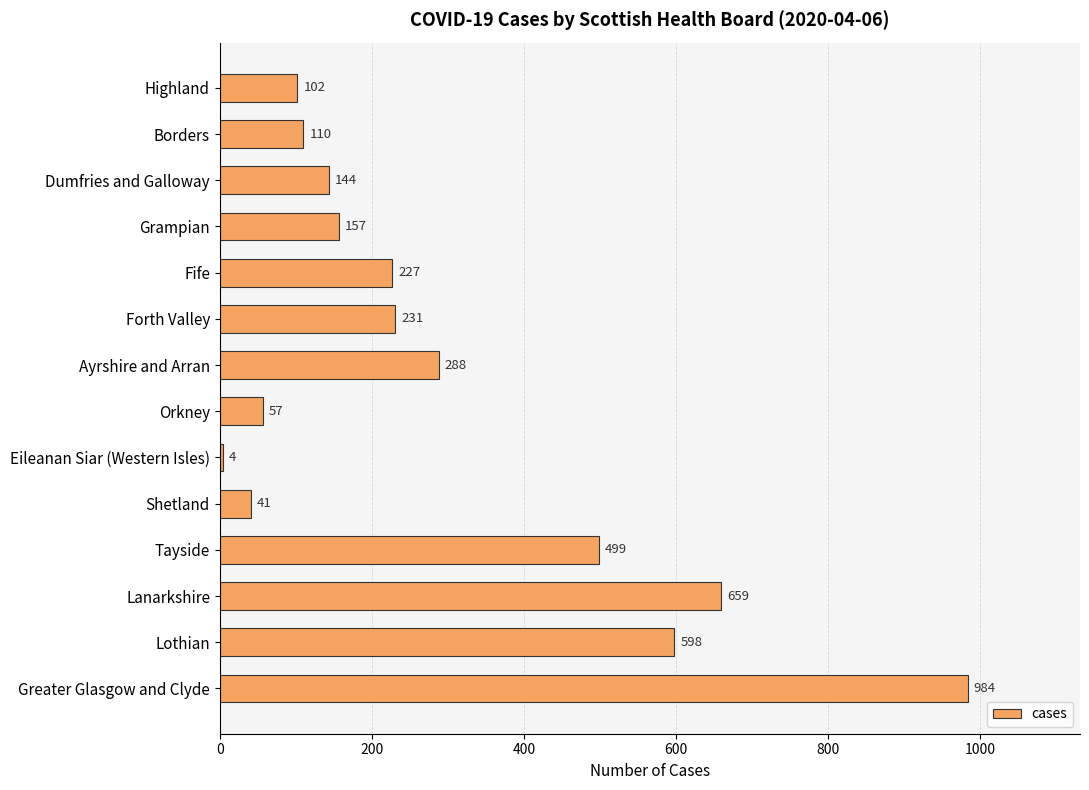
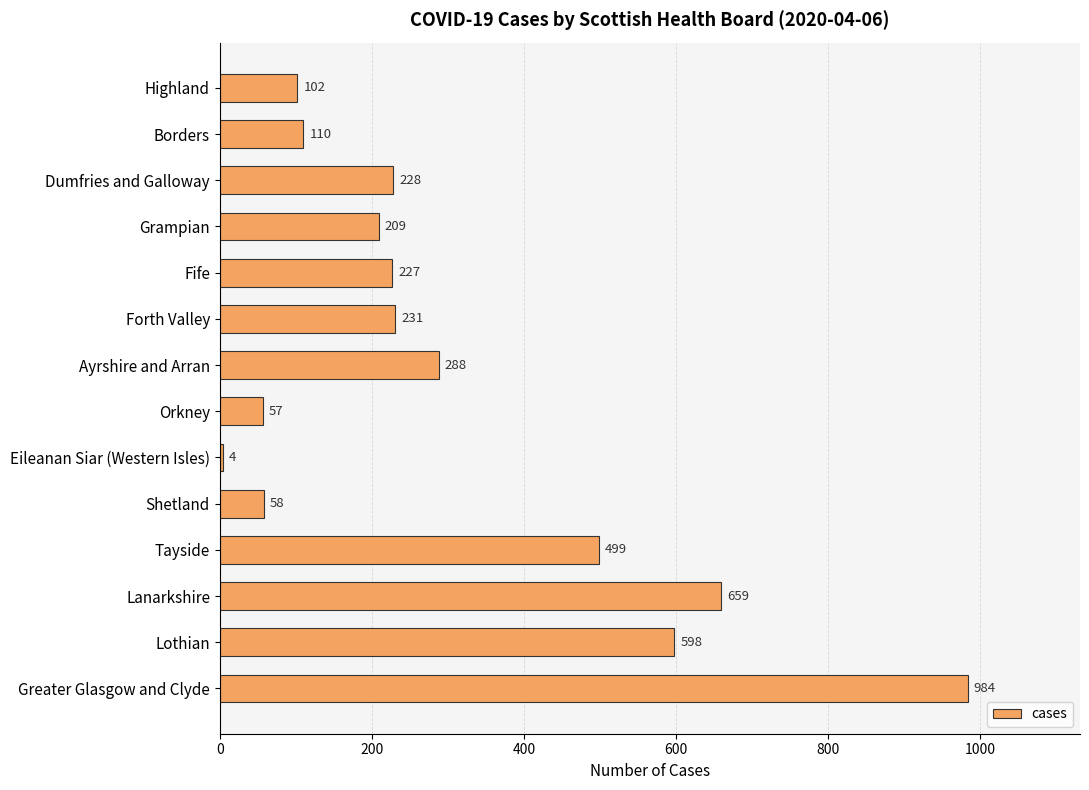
Dumfries and Galloway: 144 -> 228
Grampian: 157 -> 209
Shetland: 41 -> 58
